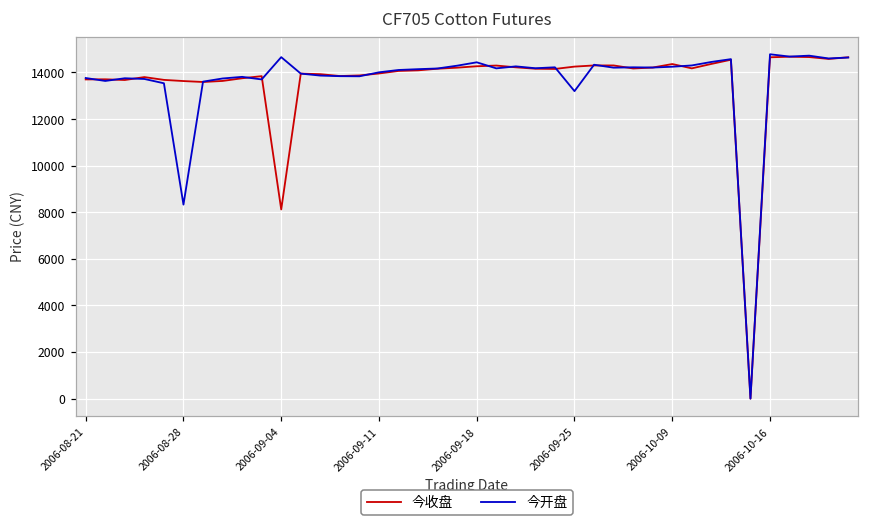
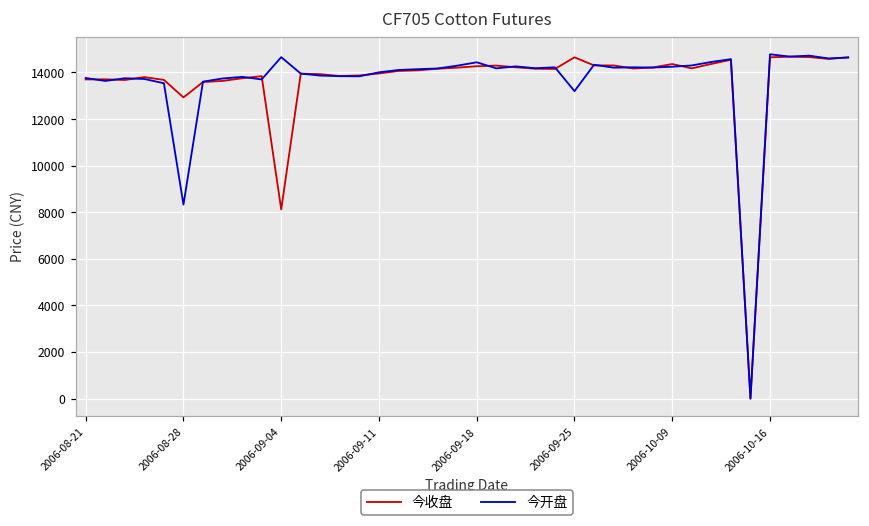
今收盘, 2006-08-28: 13600 -> 12900
今收盘, 2006-09-25: 14300 -> 14600
